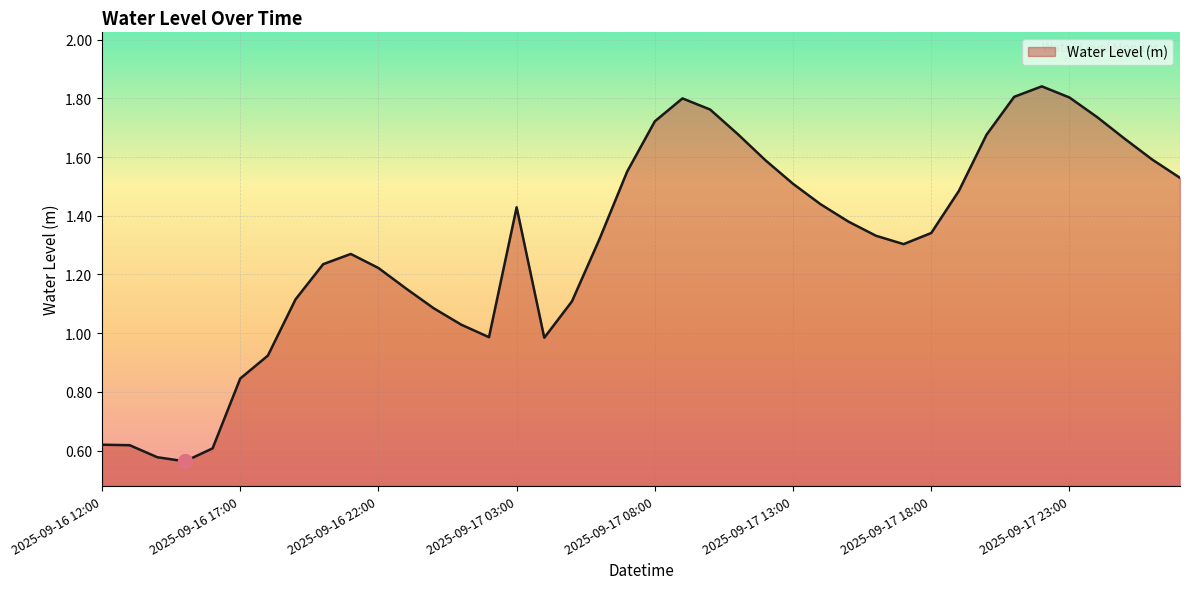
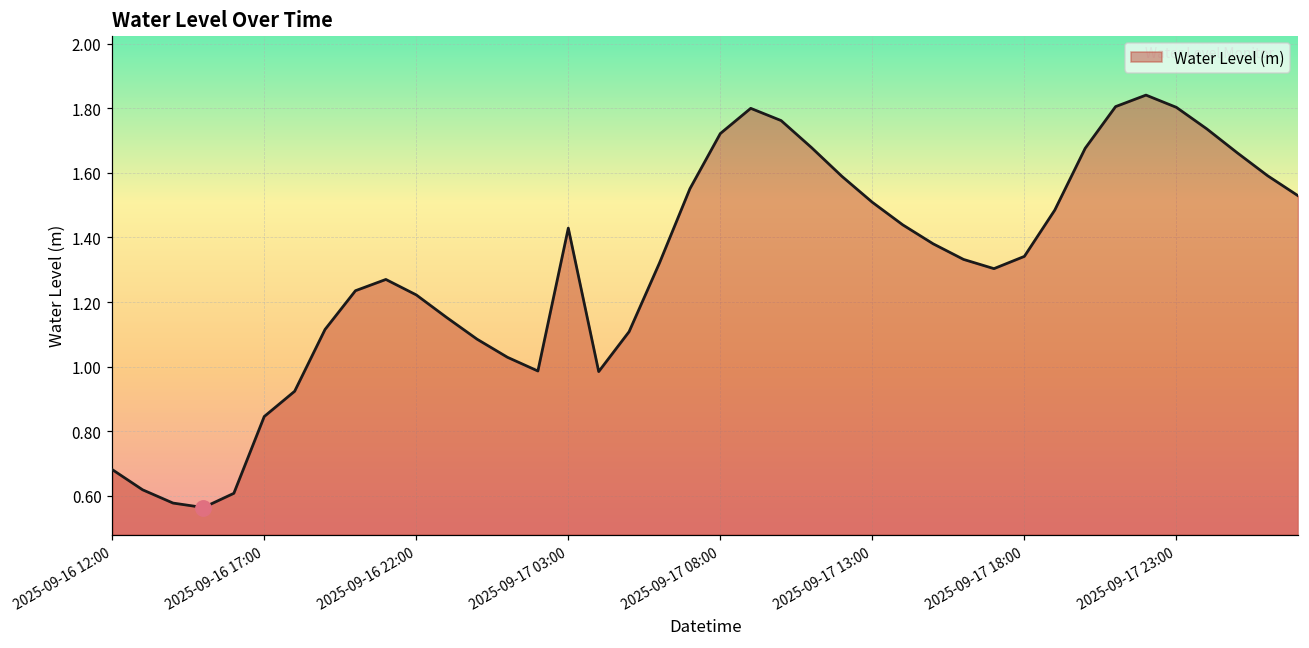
Water Level (m), 2025-09-16 12:00: 0.62 -> 0.68
